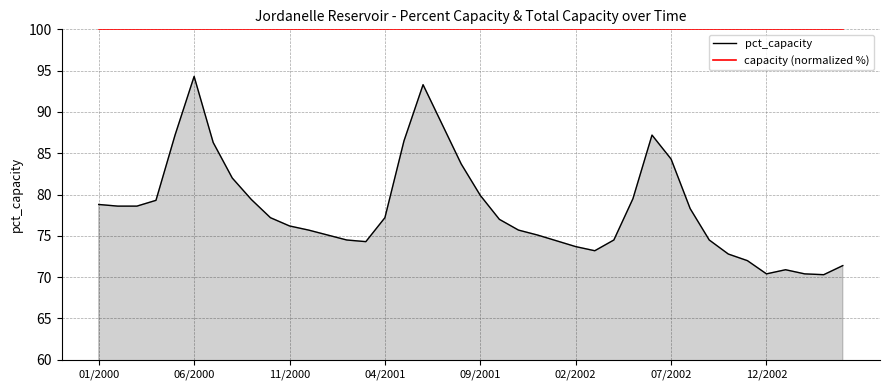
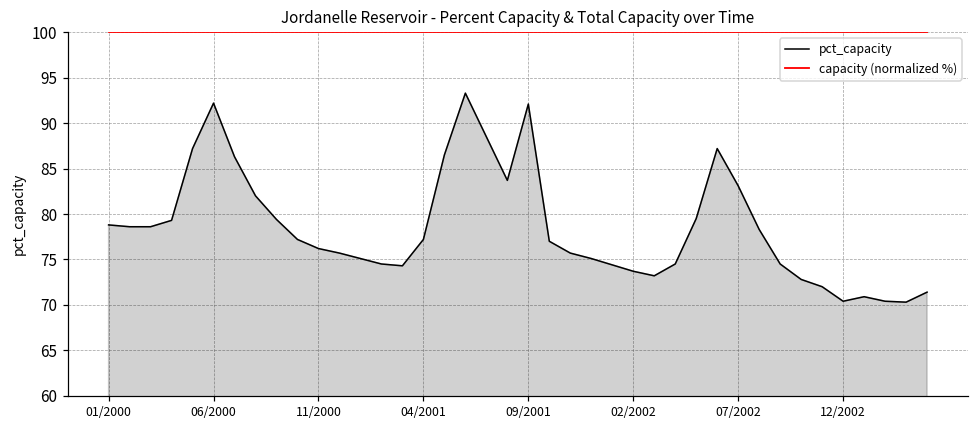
pct_capacity, 06/2000: 94 -> 92
pct_capacity, 09/2001: 80 -> 92
pct_capacity, 07/2002: 84 -> 83
